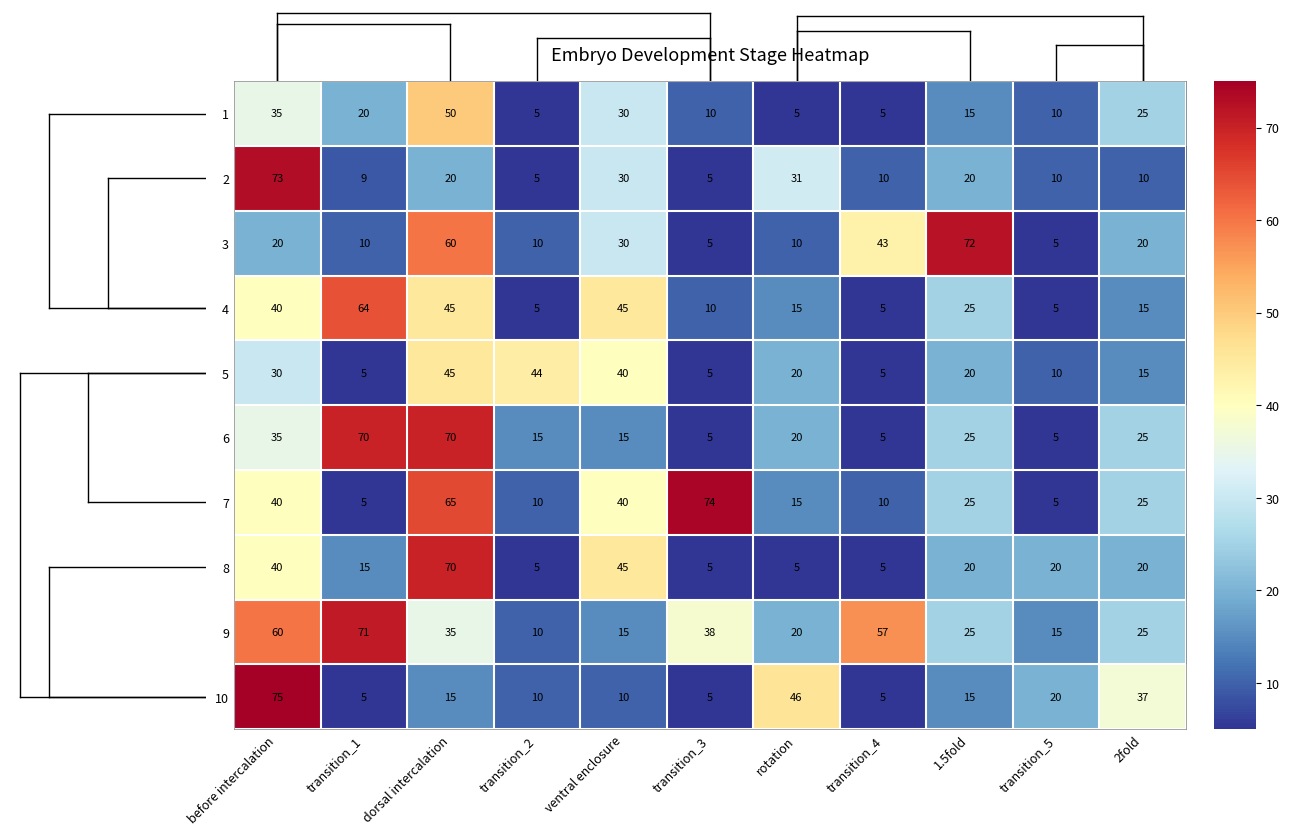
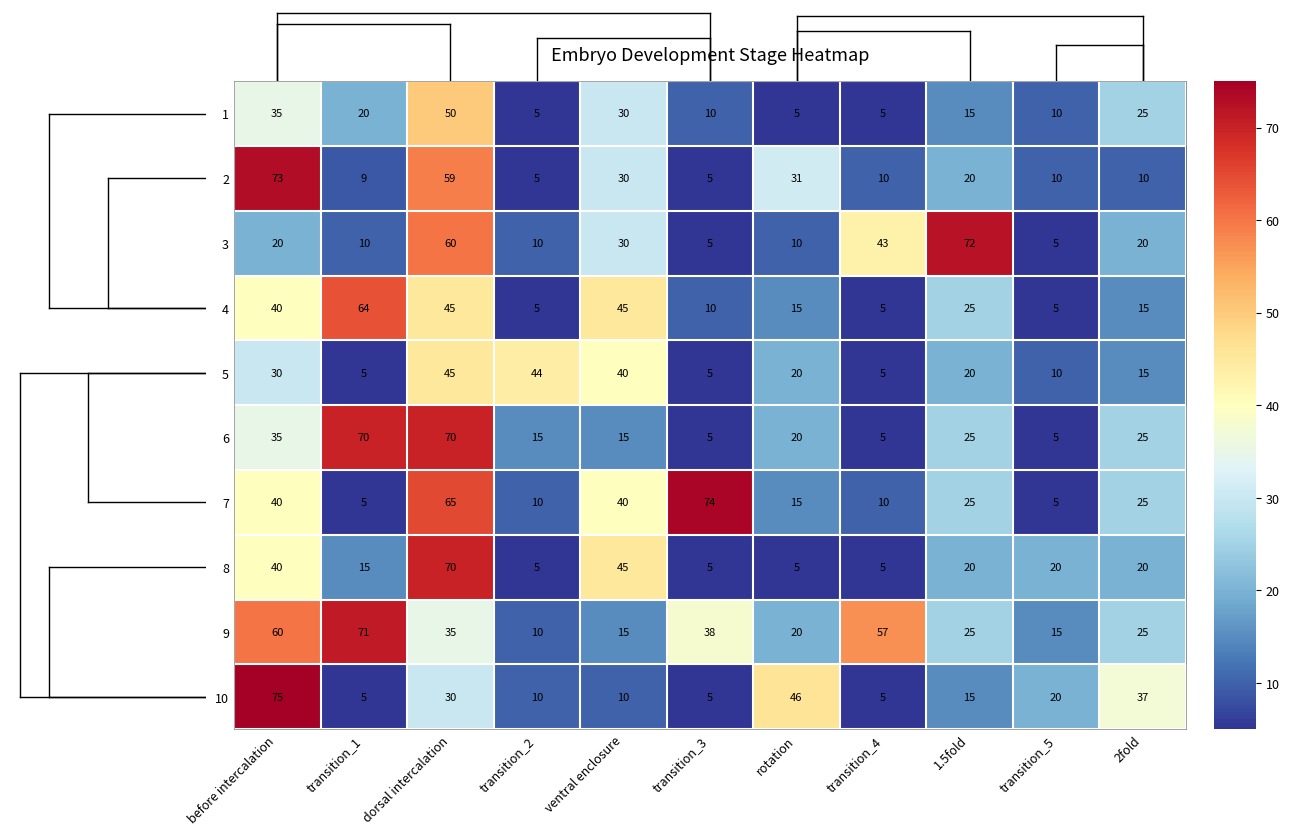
Embryo Development Stage Heatmap, 2, dorsal intercalation: 20 -> 59
Embryo Development Stage Heatmap, 10, dorsal intercalation: 15 -> 30
